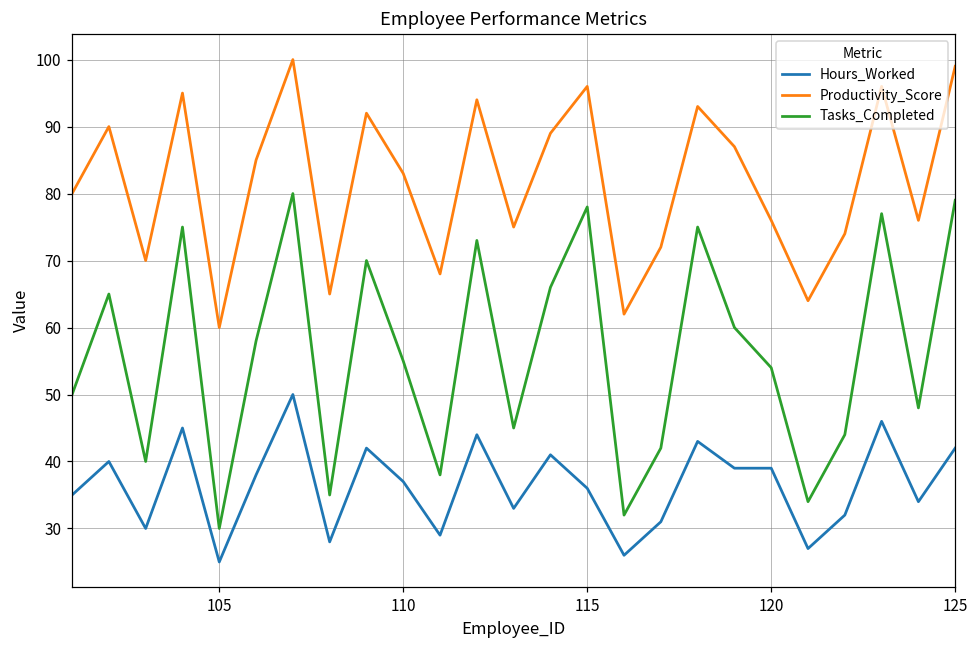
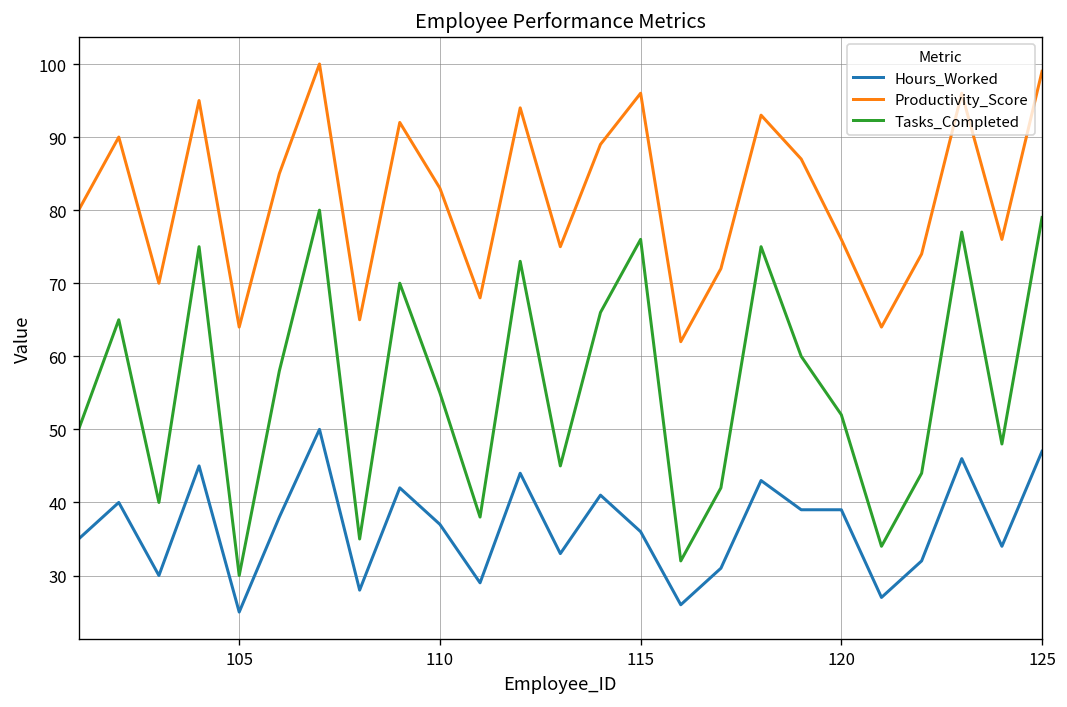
Productivity_Score, 105: 60 -> 64
Tasks_Completed, 115: 78 -> 76
Tasks_Completed, 120: 54 -> 52
Hours_Worked, 125: 42 -> 47
